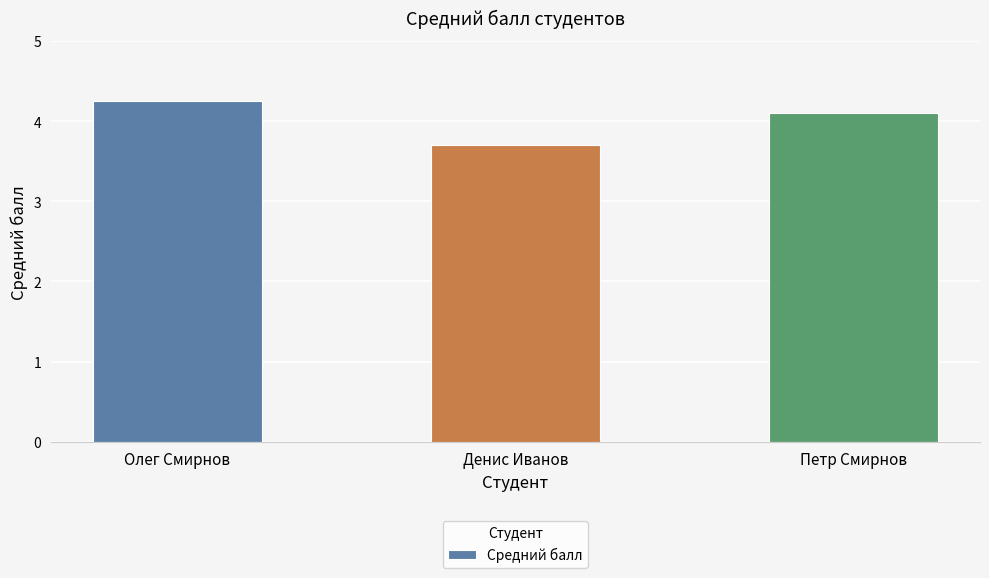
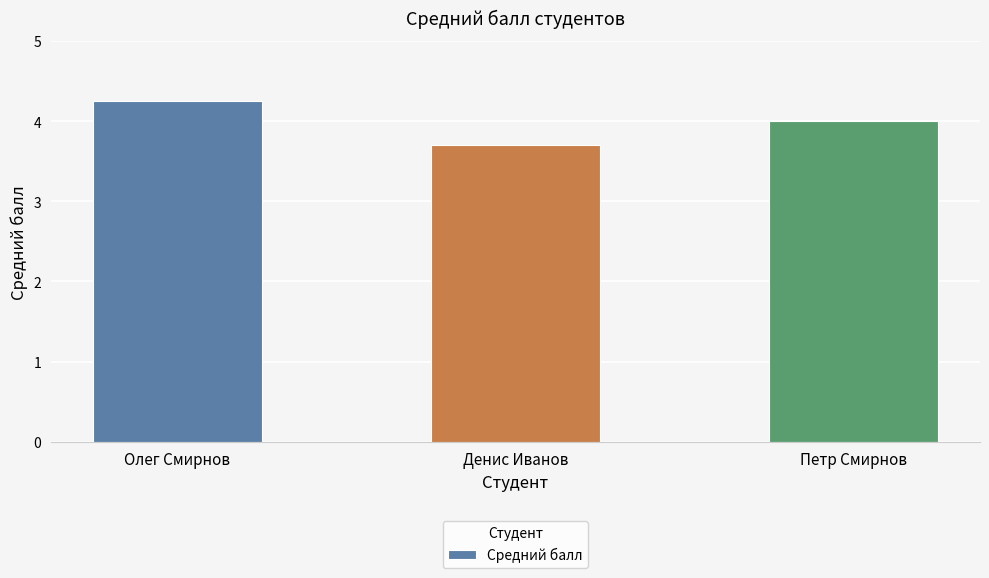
Петр Смирнов: 4.1 -> 4.0
